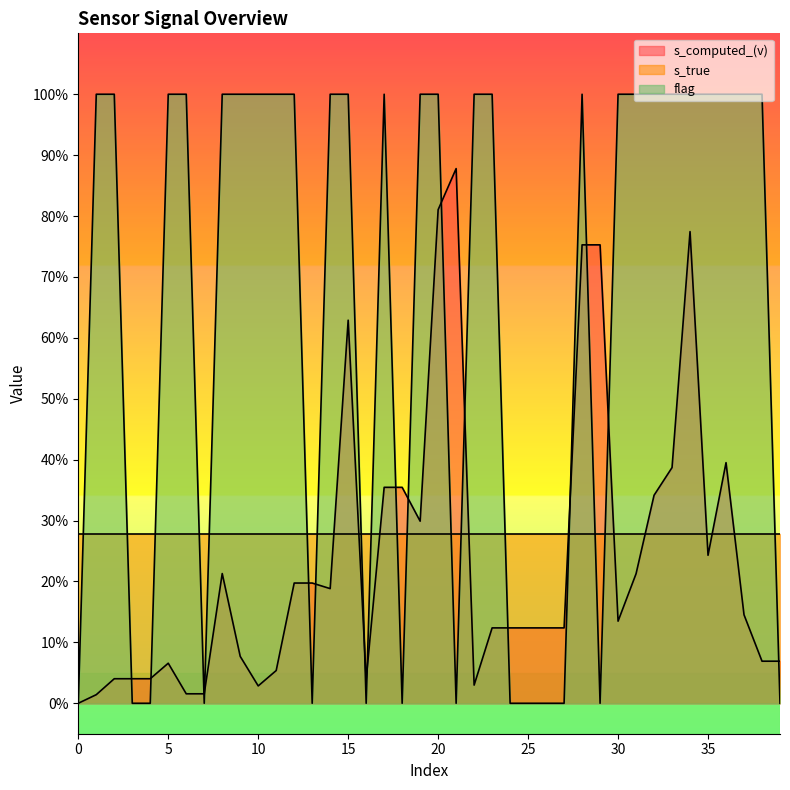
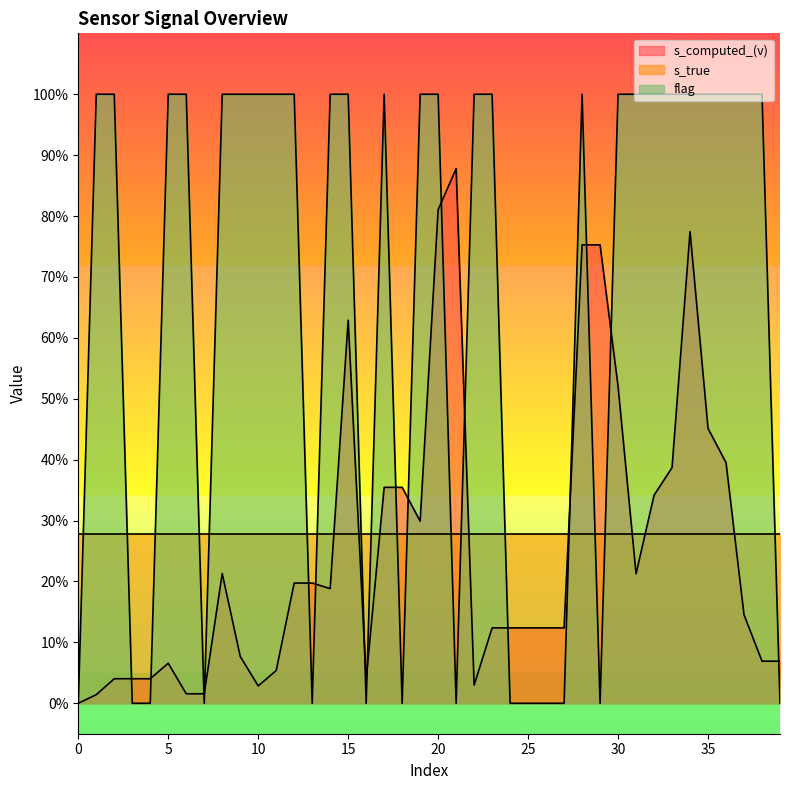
s_computed_(v), 30: 13% -> 52%
s_computed_(v), 35: 24% -> 45%
